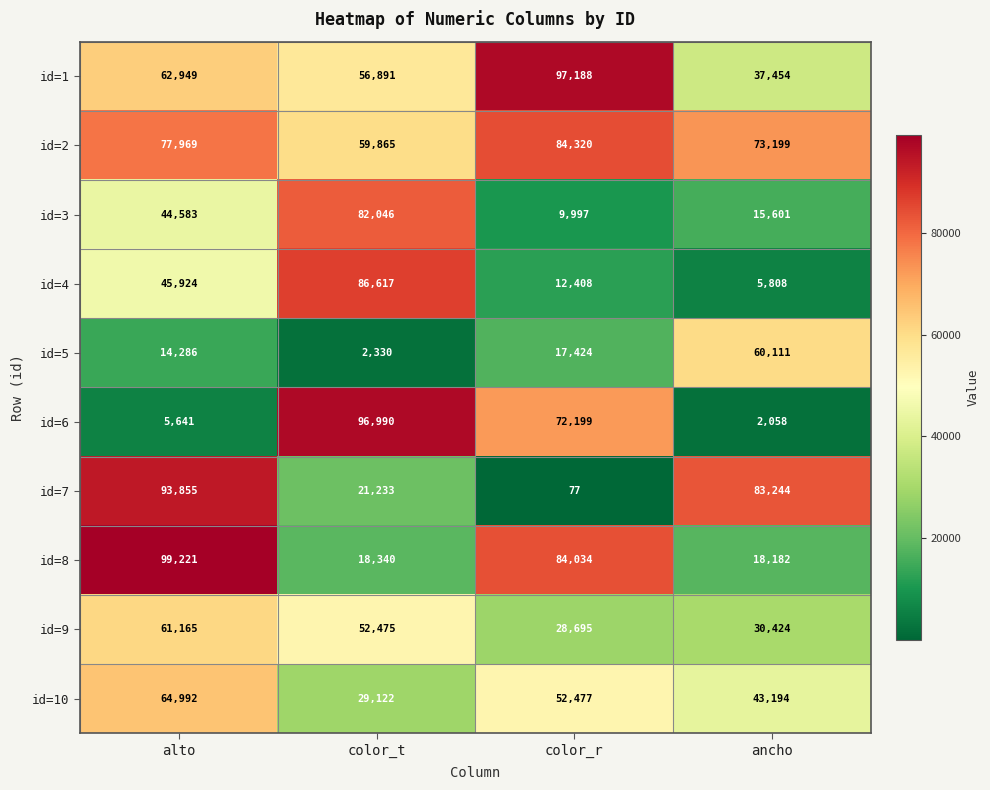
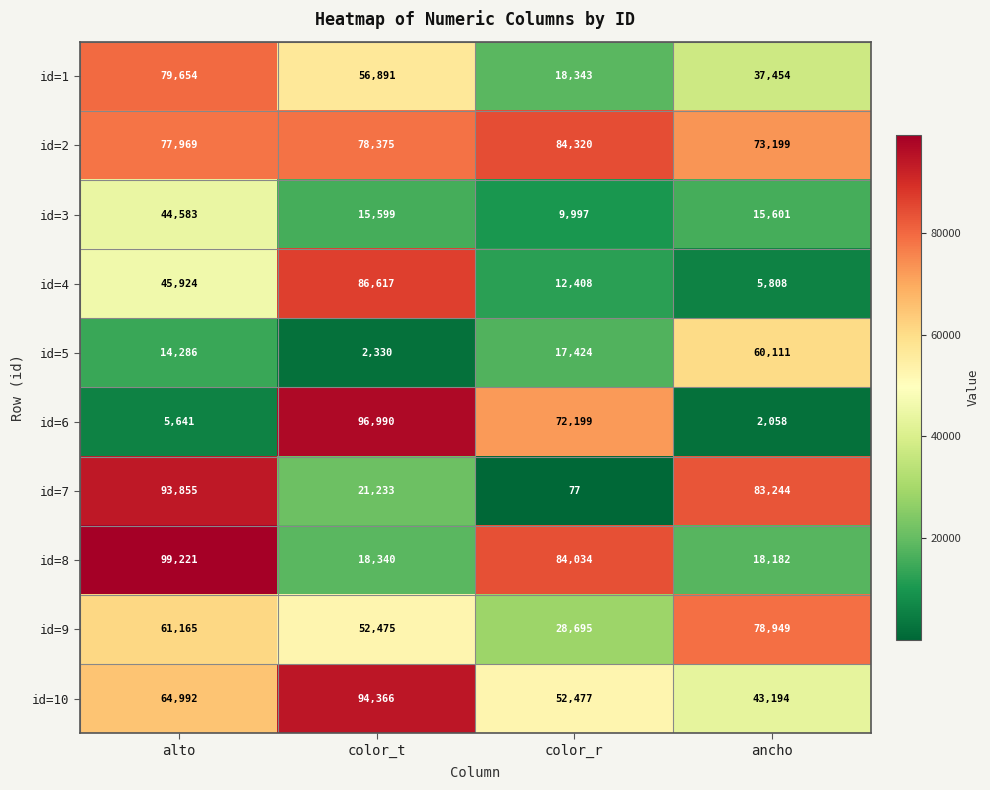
id=1, alto: 62,949 -> 79,654
id=1, color_r: 97,188 -> 18,343
id=2, color_t: 59,865 -> 78,375
id=3, color_t: 82,046 -> 15,599
id=9, ancho: 30,424 -> 78,949
id=10, color_t: 29,122 -> 94,366
